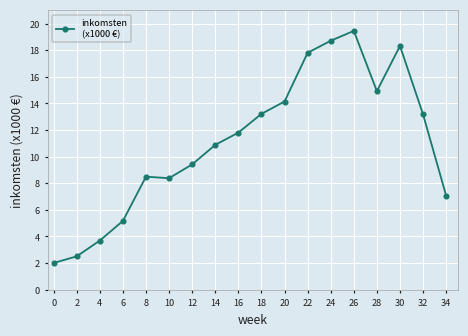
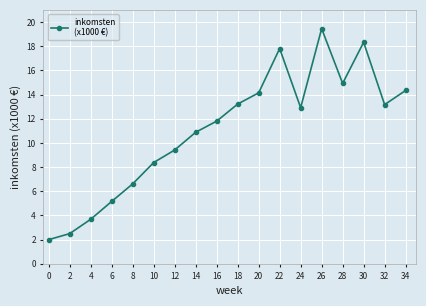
8: 8.5 -> 6.6
24: 18.7 -> 12.9
34: 7.1 -> 14.3
